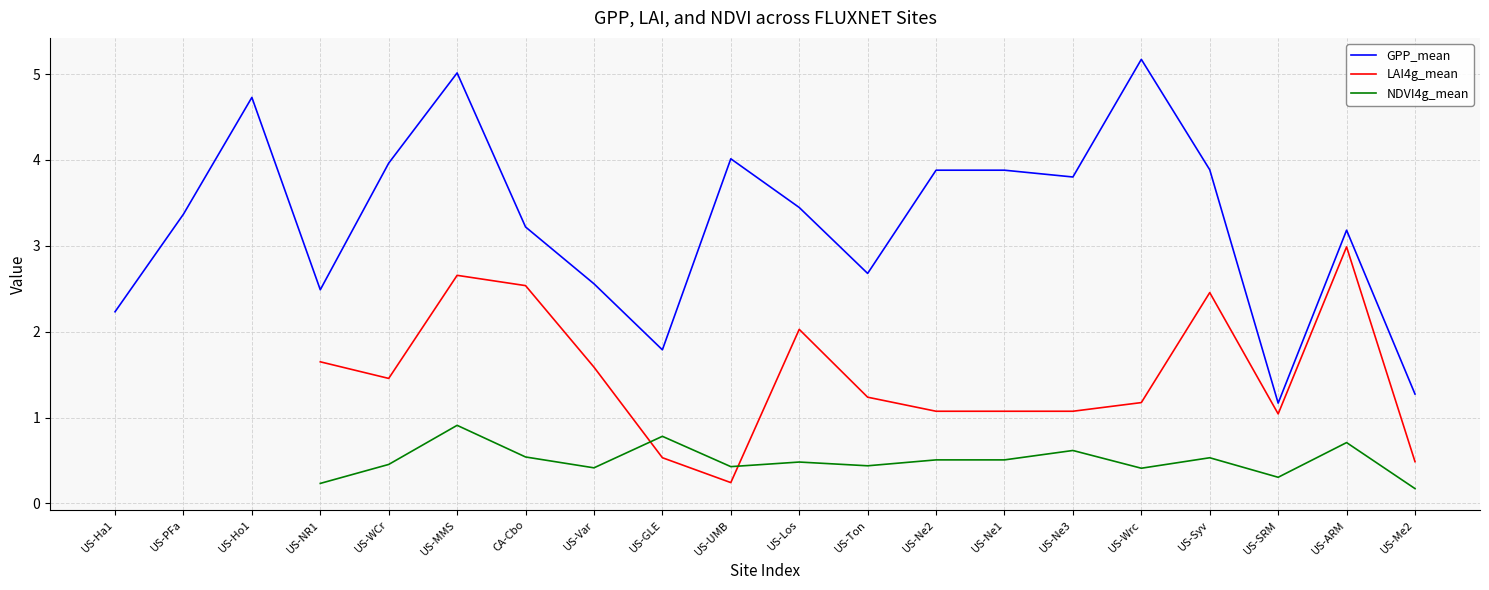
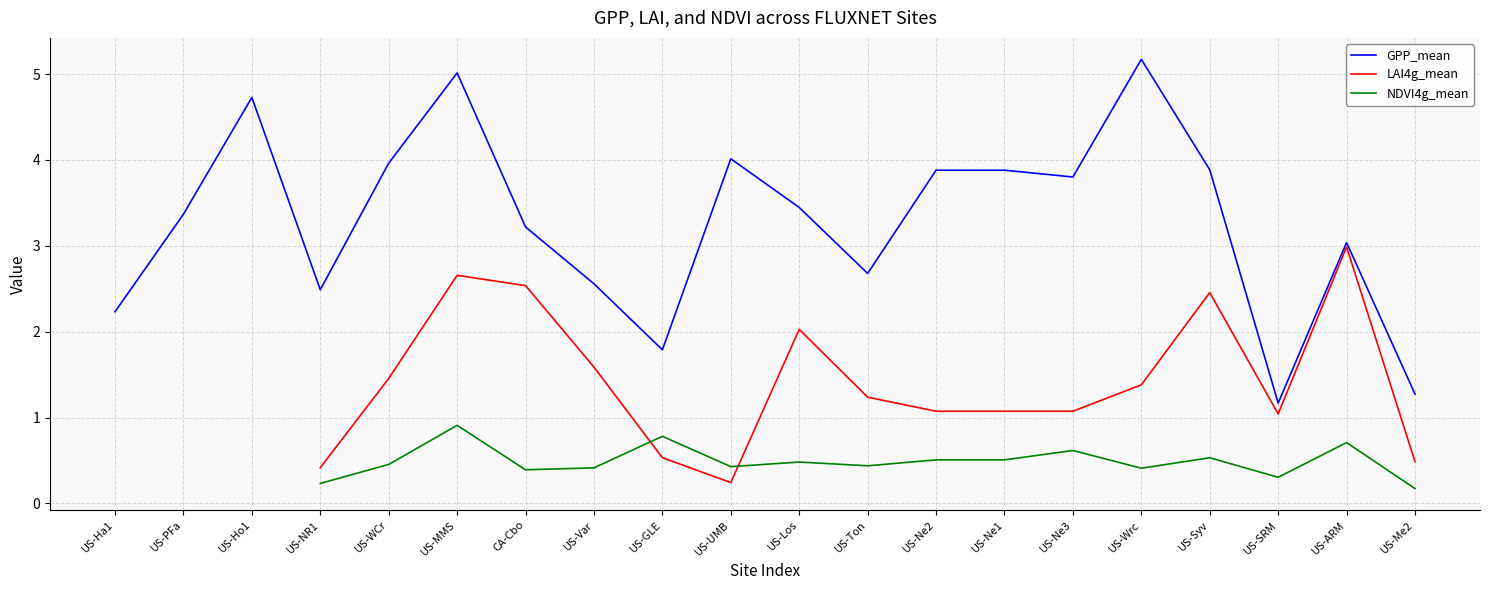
LAI4g_mean, US-NR1: 1.6 -> 0.4
NDVI4g_mean, CA-Cbo: 0.5 -> 0.4
LAI4g_mean, US-Wrc: 1.2 -> 1.4
GPP_mean, US-ARM: 3.2 -> 3.0
